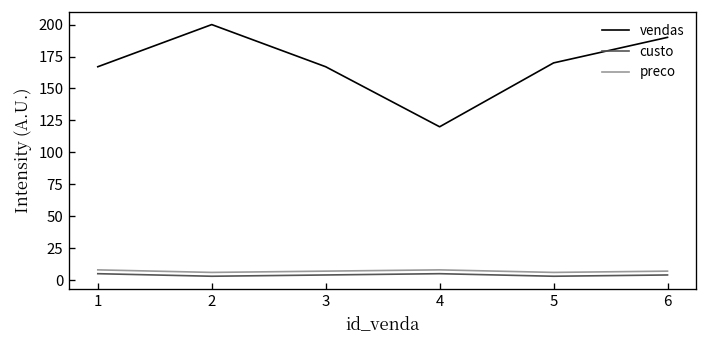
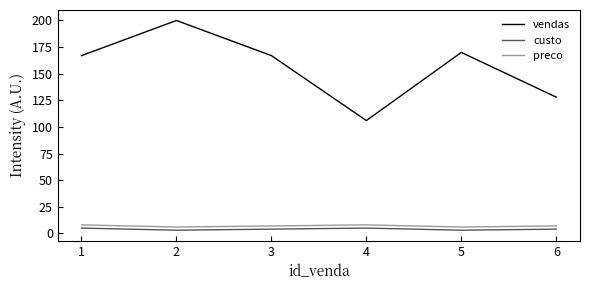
vendas, 4: 120 -> 106
vendas, 6: 190 -> 128
